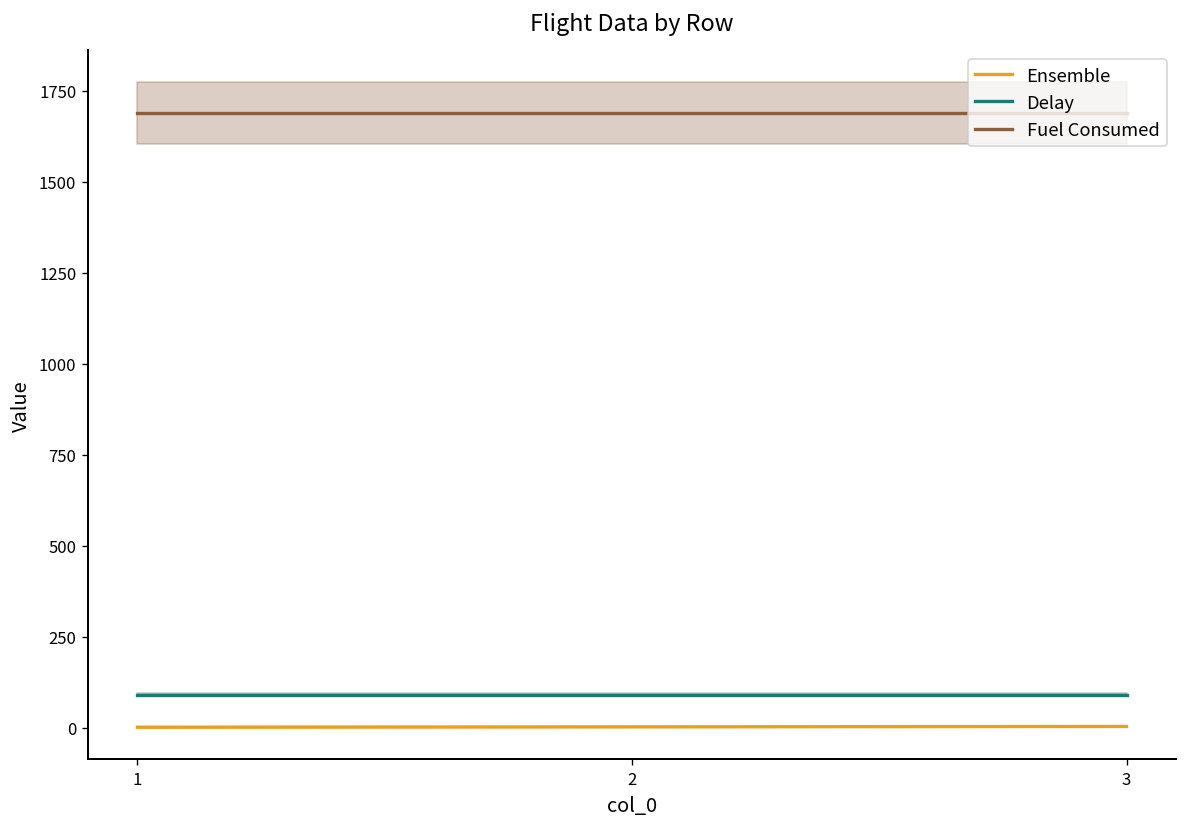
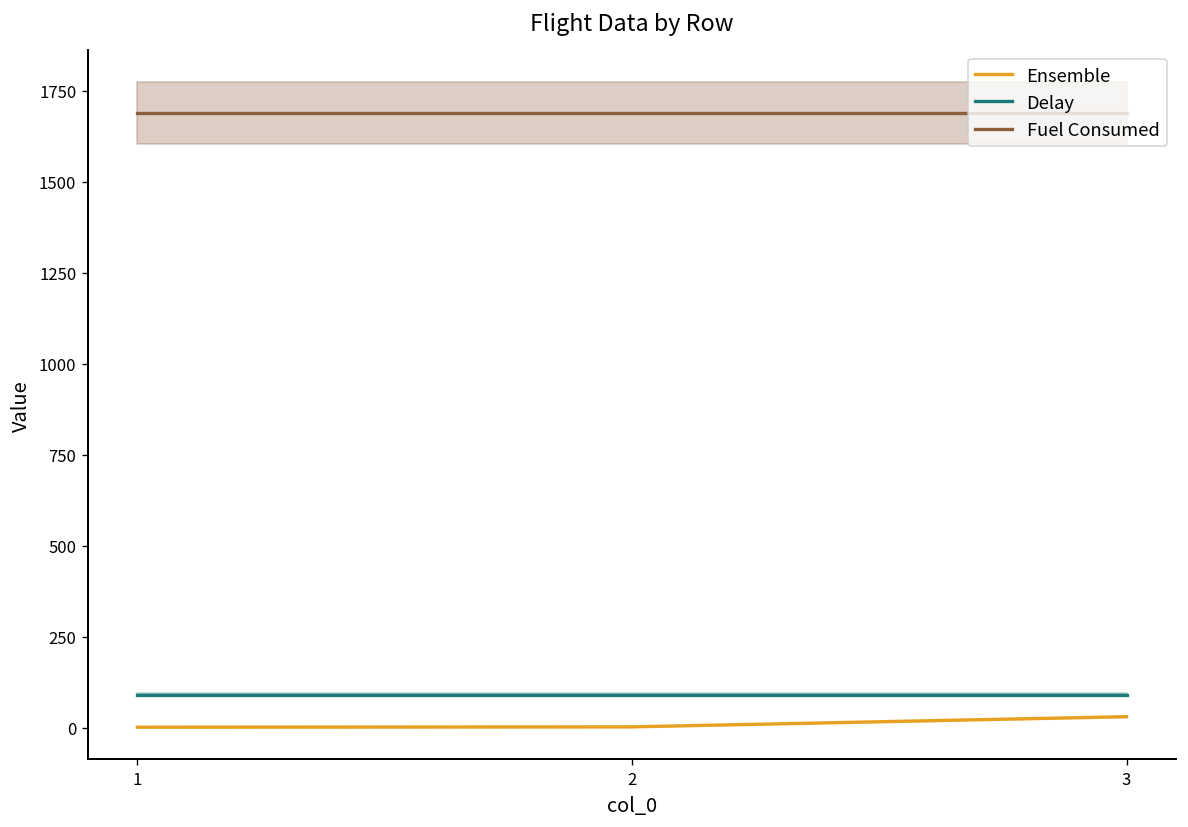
Ensemble, 3: 0 -> 30
